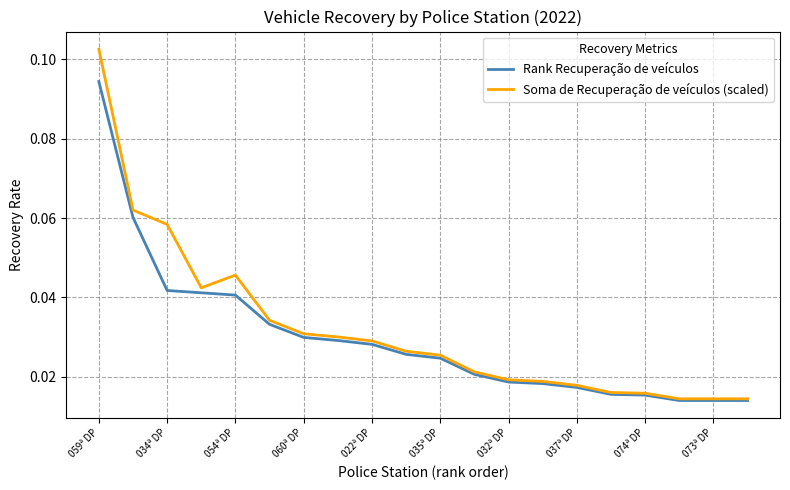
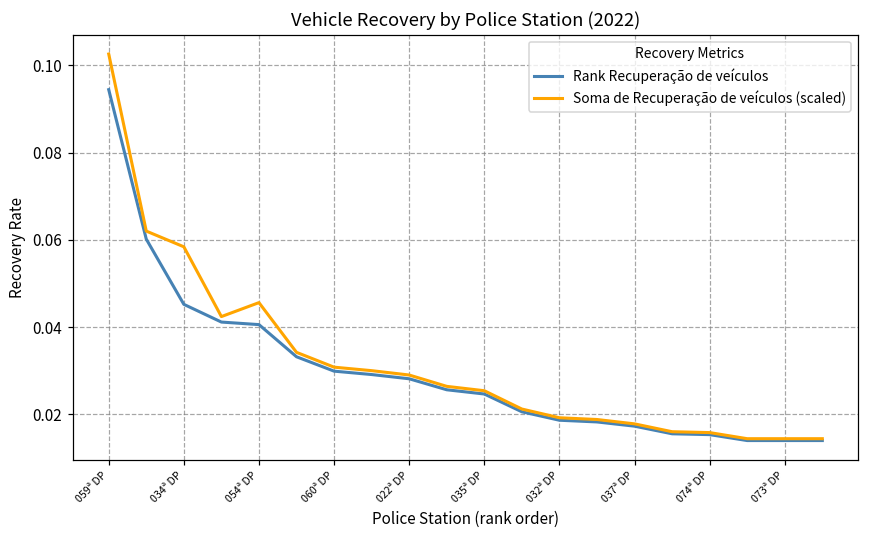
Rank Recuperação de veículos, 034ª DP: 0.042 -> 0.045
